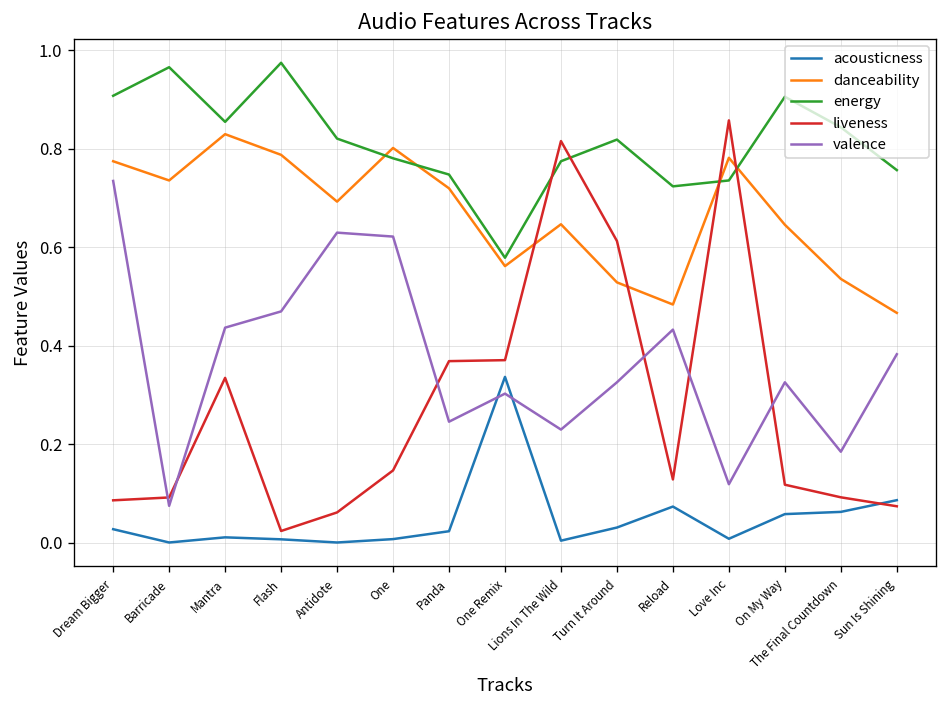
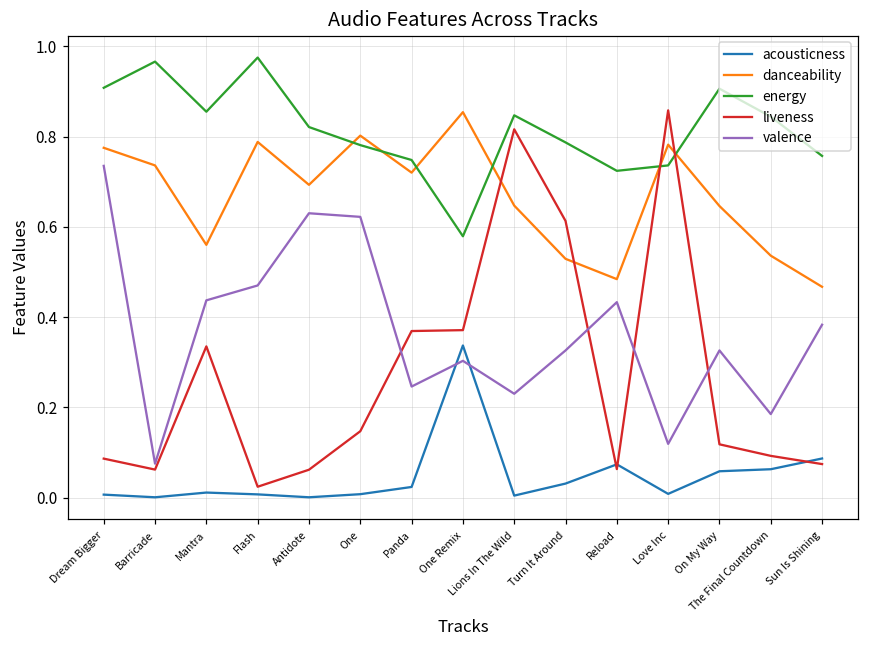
acousticness, Dream Bigger: 0.03 -> 0.01
liveness, Barricade: 0.09 -> 0.06
danceability, Mantra: 0.83 -> 0.56
danceability, One Remix: 0.56 -> 0.85
energy, Lions In The Wild: 0.78 -> 0.85
energy, Turn It Around: 0.82 -> 0.79
liveness, Reload: 0.13 -> 0.06
